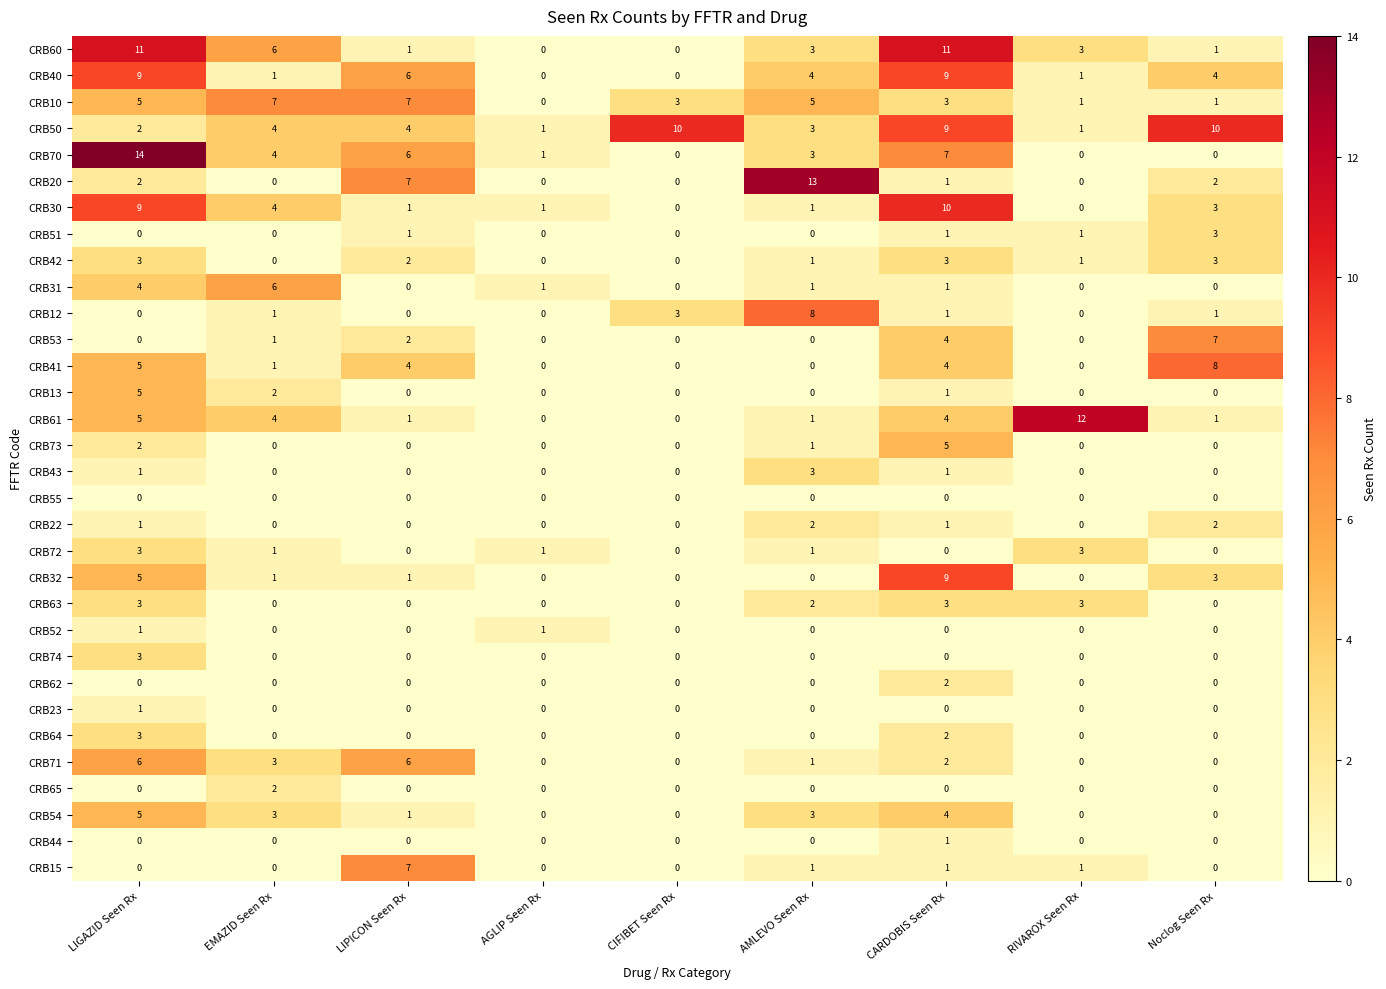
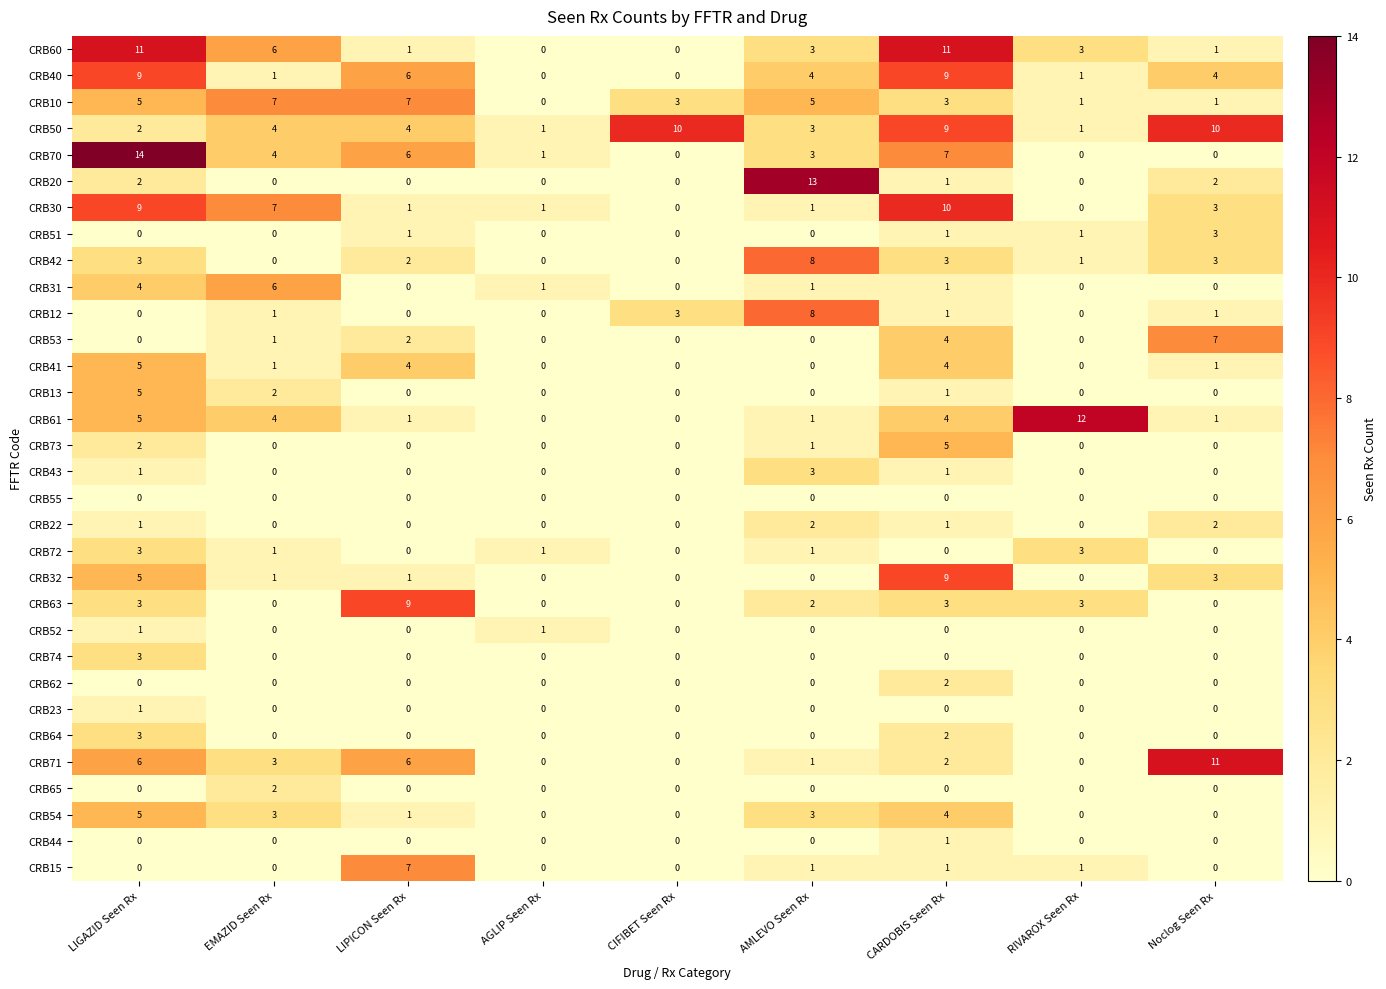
CRB20, LIPICON Seen Rx: 7 -> 0
CRB30, EMAZID Seen Rx: 4 -> 7
CRB42, AMLEVO Seen Rx: 1 -> 8
CRB41, Noclog Seen Rx: 8 -> 1
CRB63, LIPICON Seen Rx: 0 -> 9
CRB71, Noclog Seen Rx: 0 -> 11
